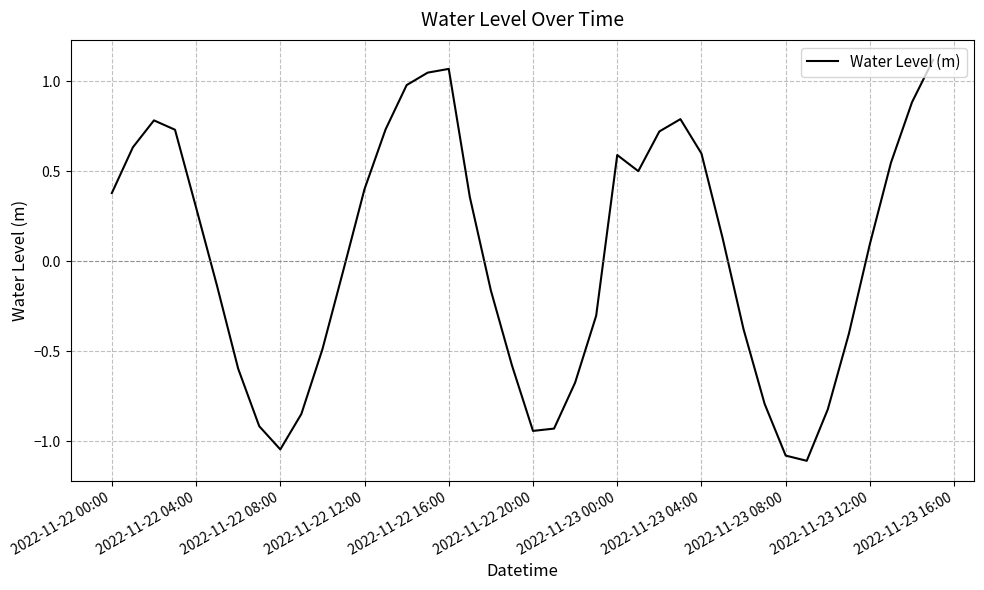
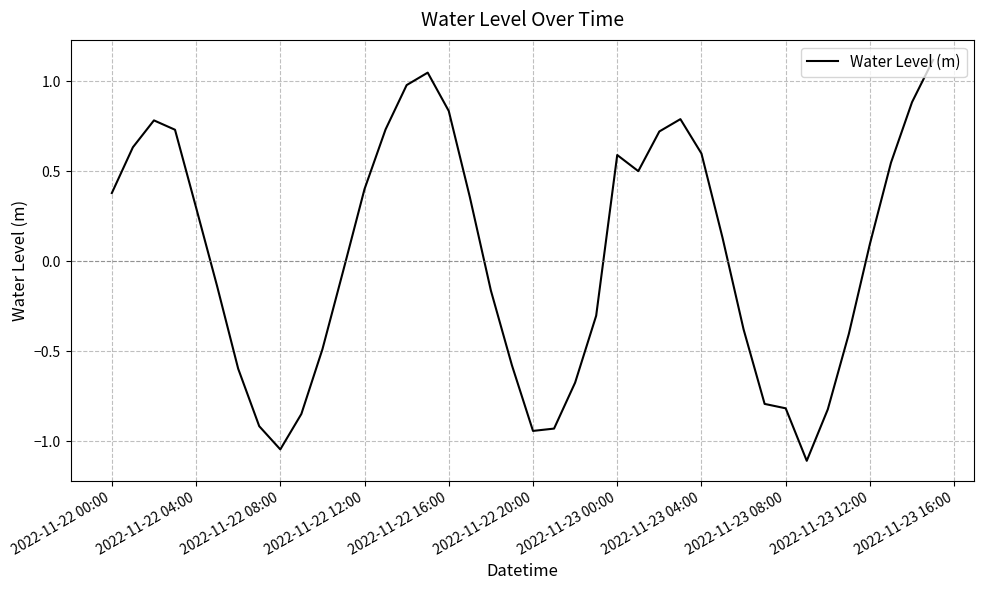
2022-11-22 16:00: 1.07 -> 0.83
2022-11-23 08:00: -1.08 -> -0.82
